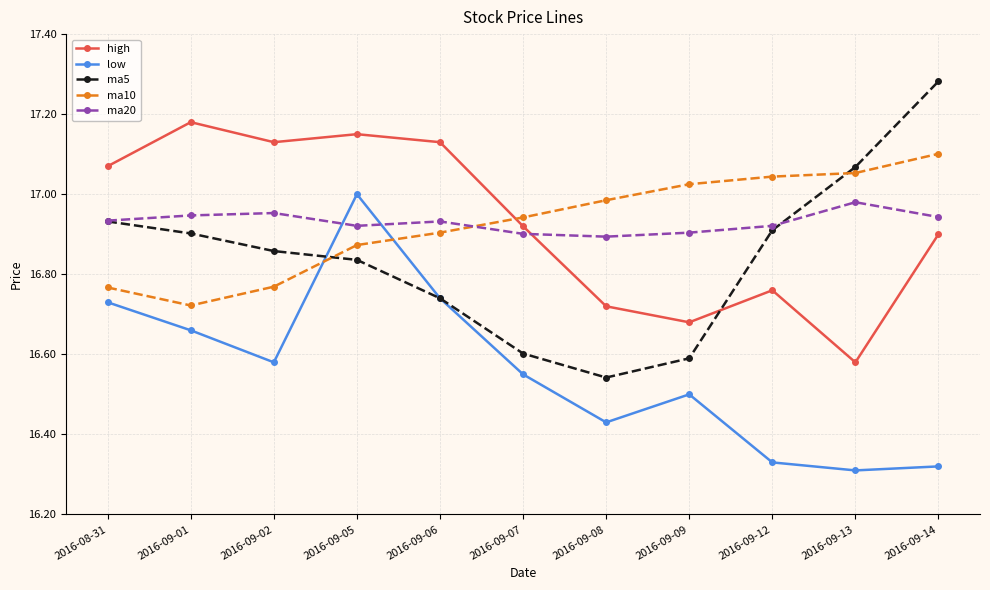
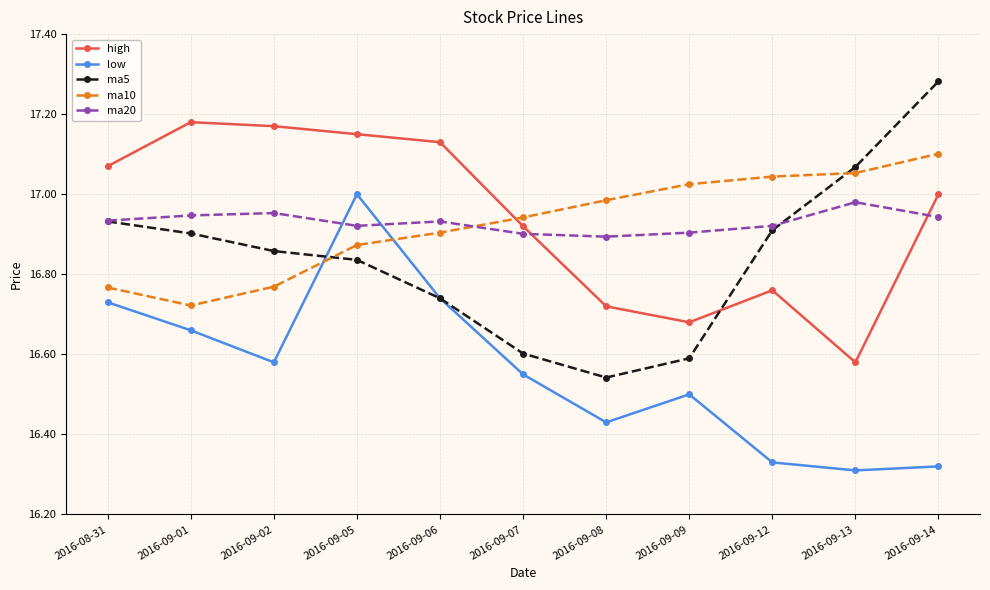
high, 2016-09-02: 17.13 -> 17.17
high, 2016-09-14: 16.9 -> 17.0
